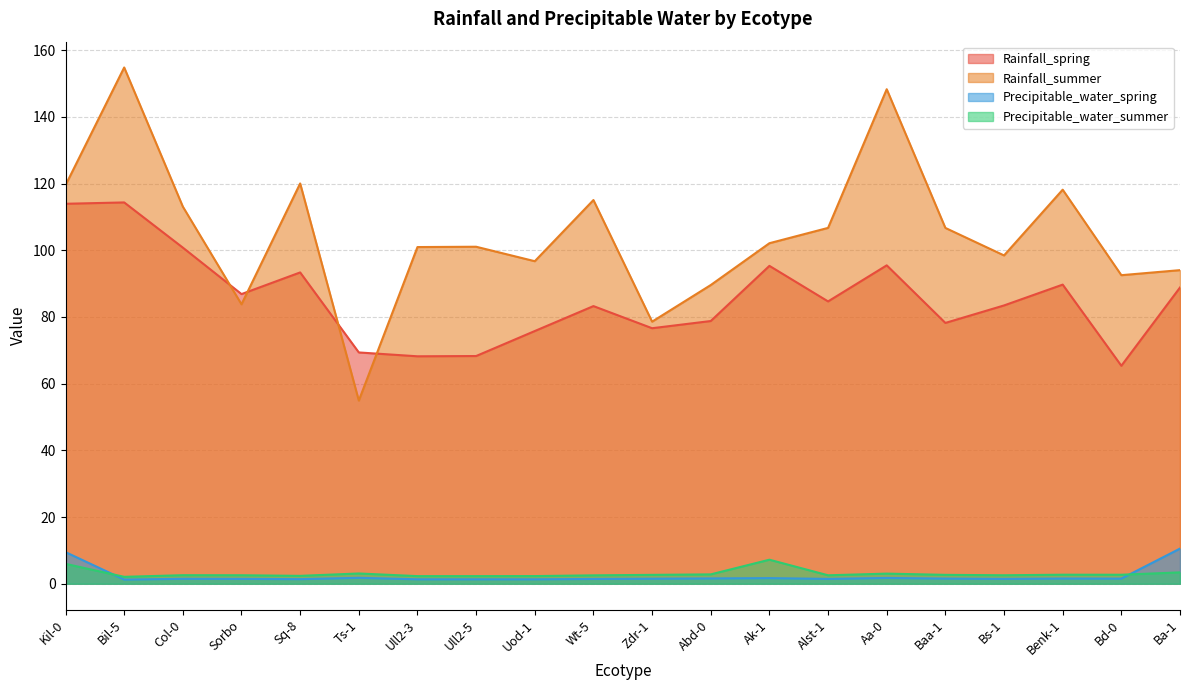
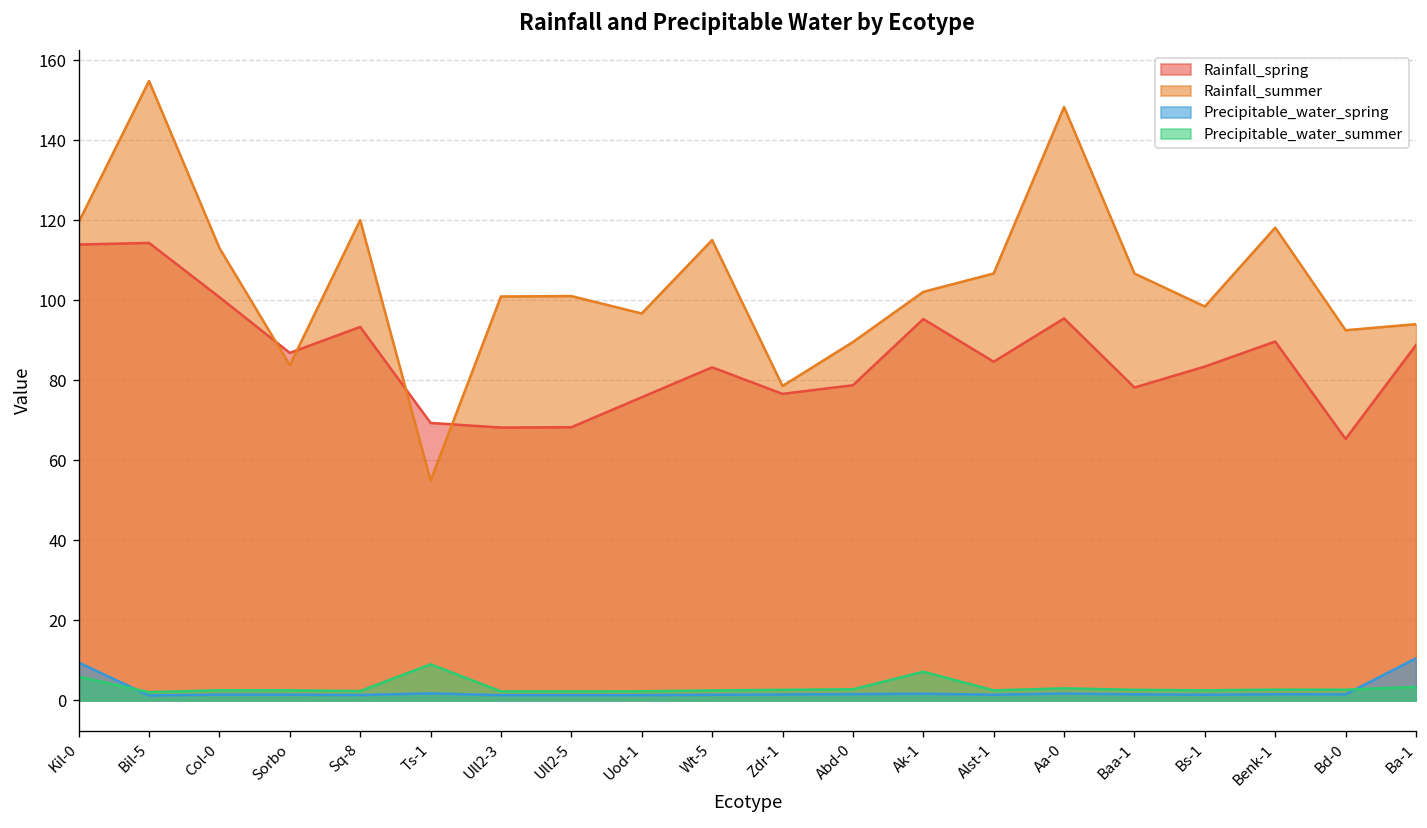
Precipitable_water_summer, Ts-1: 3 -> 9
